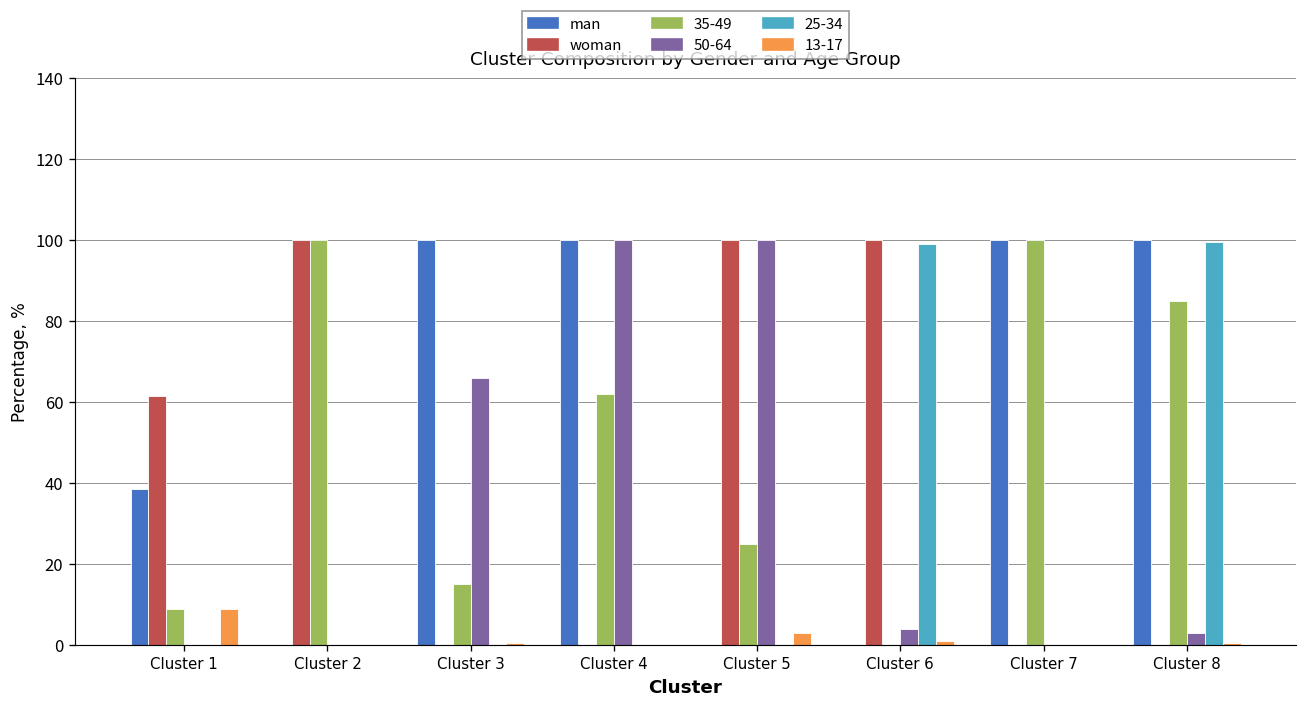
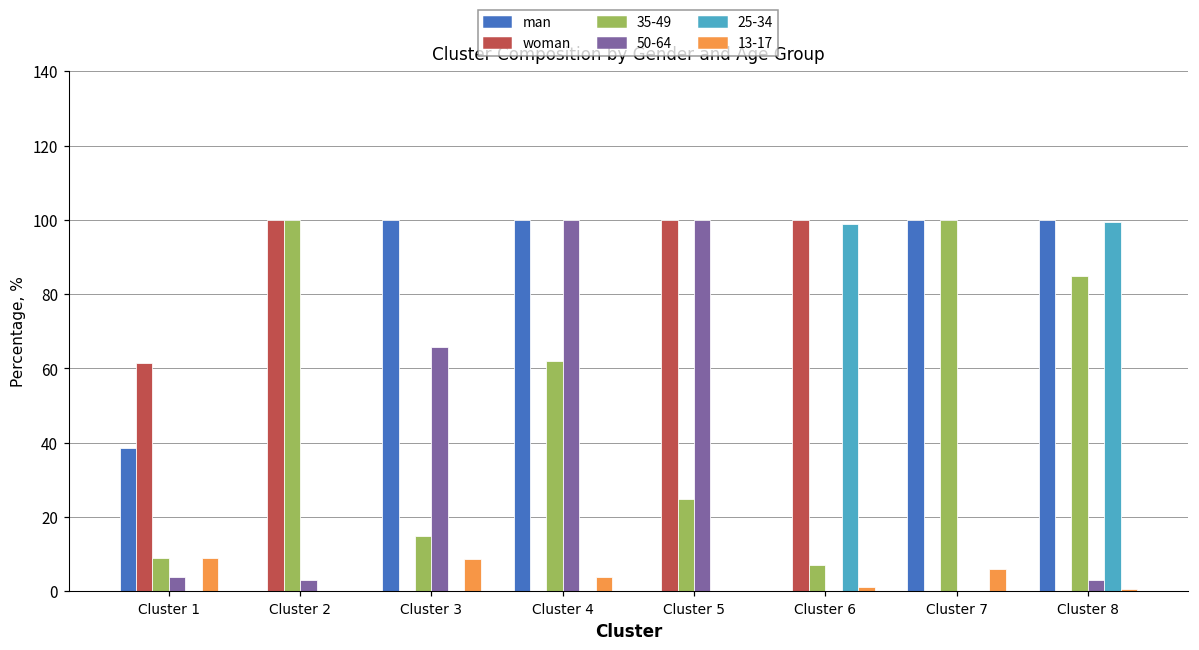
50-64, Cluster 1: 0 -> 4
50-64, Cluster 2: 0 -> 3
13-17, Cluster 3: 1 -> 9
13-17, Cluster 4: 0 -> 4
13-17, Cluster 5: 3 -> 0
35-49, Cluster 6: 0 -> 7
50-64, Cluster 6: 4 -> 0
13-17, Cluster 7: 0 -> 6
